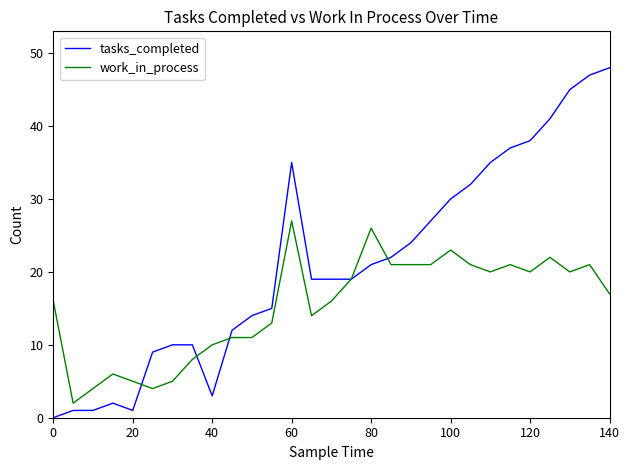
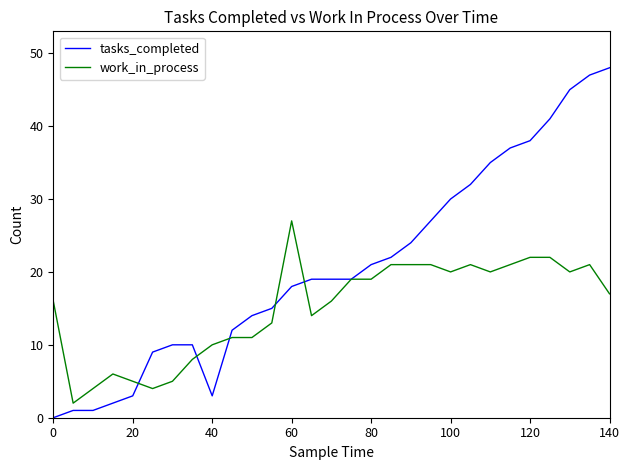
tasks_completed, 20: 1 -> 3
tasks_completed, 60: 35 -> 18
work_in_process, 80: 26 -> 19
work_in_process, 100: 23 -> 20
work_in_process, 120: 20 -> 22
